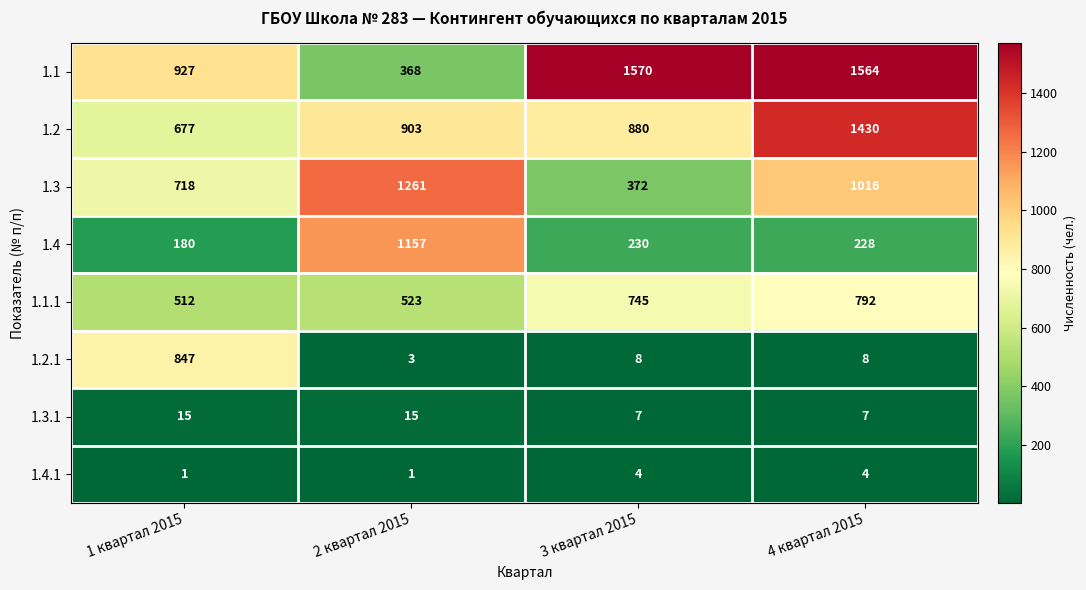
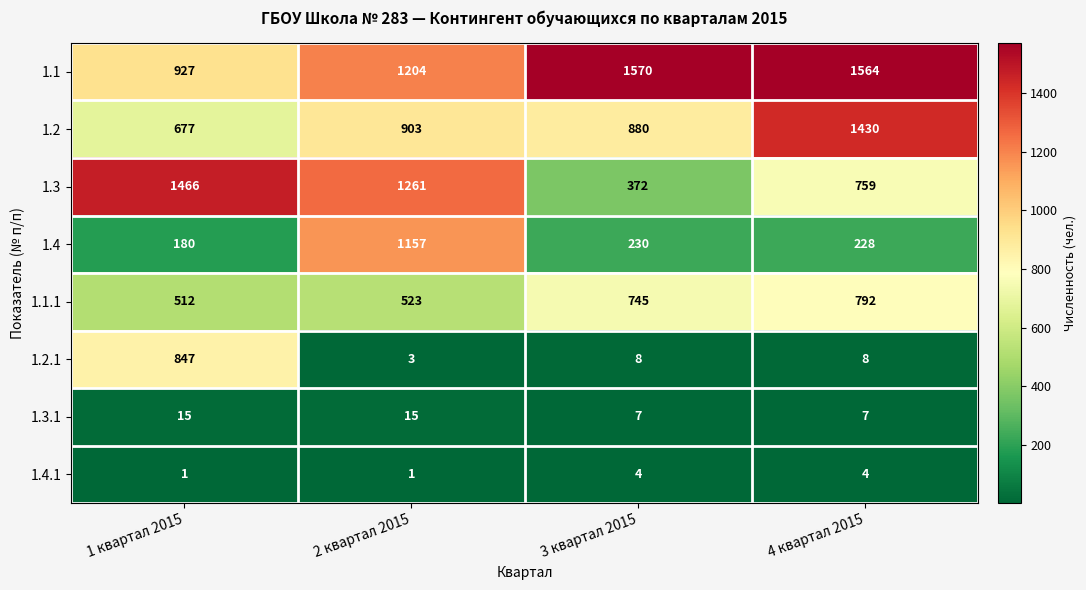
1.1, 2 квартал 2015: 368 -> 1204
1.3, 1 квартал 2015: 718 -> 1466
1.3, 4 квартал 2015: 1016 -> 759
